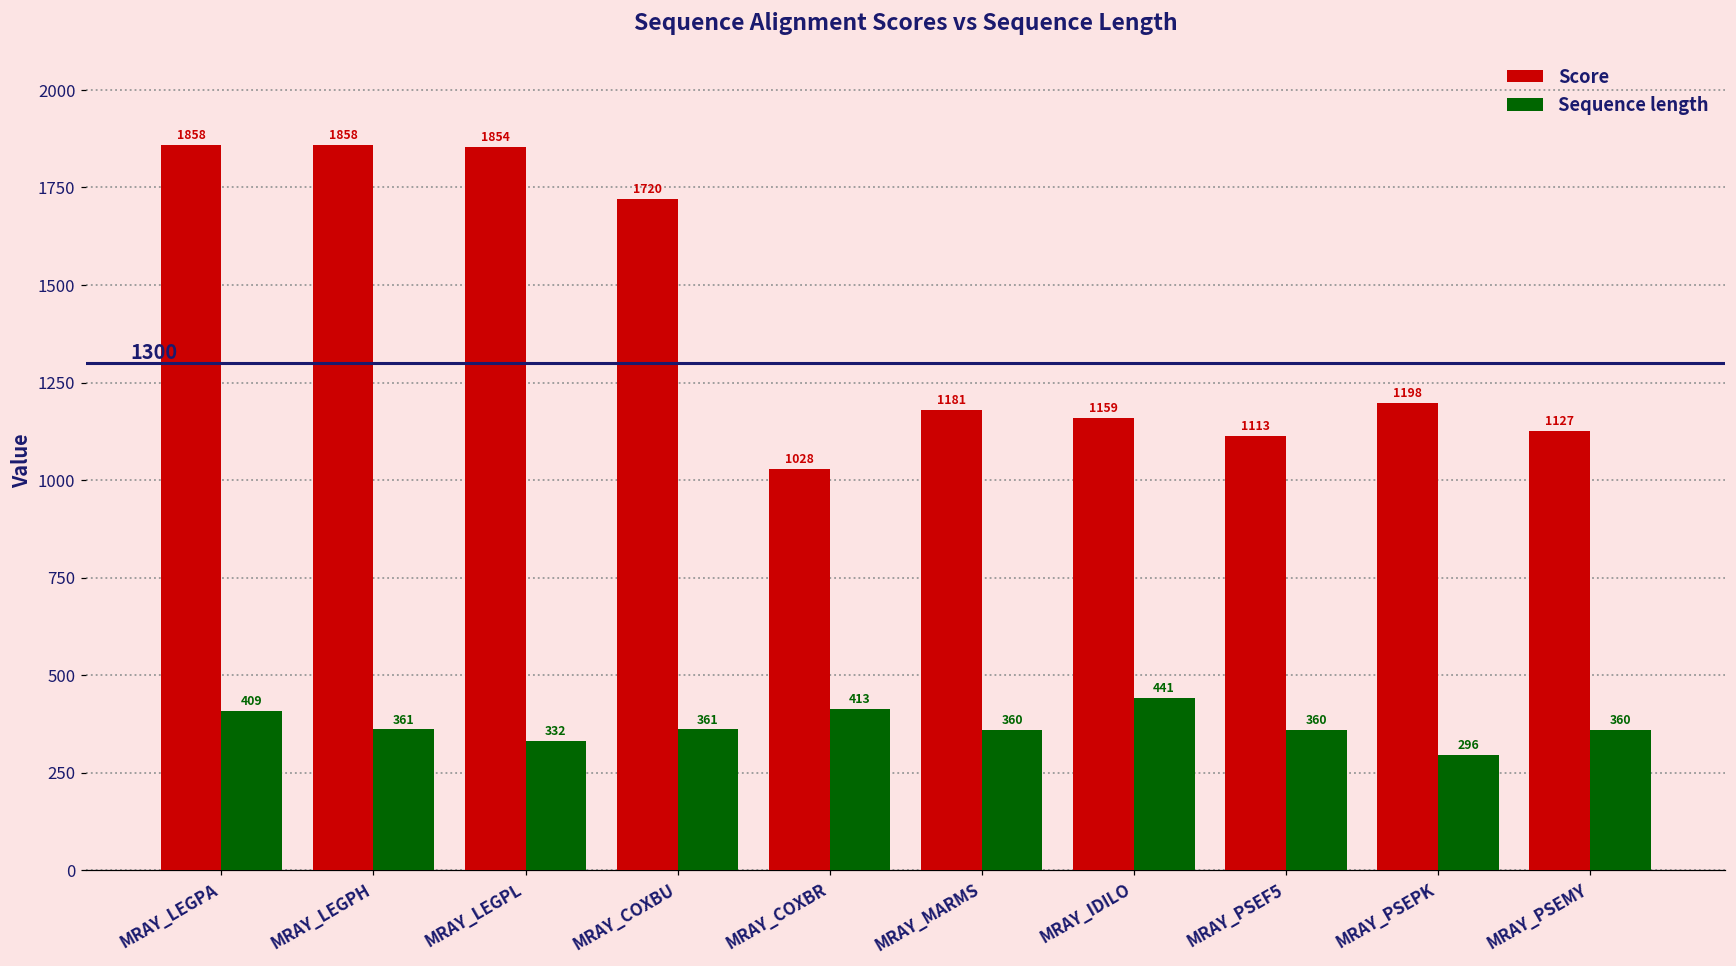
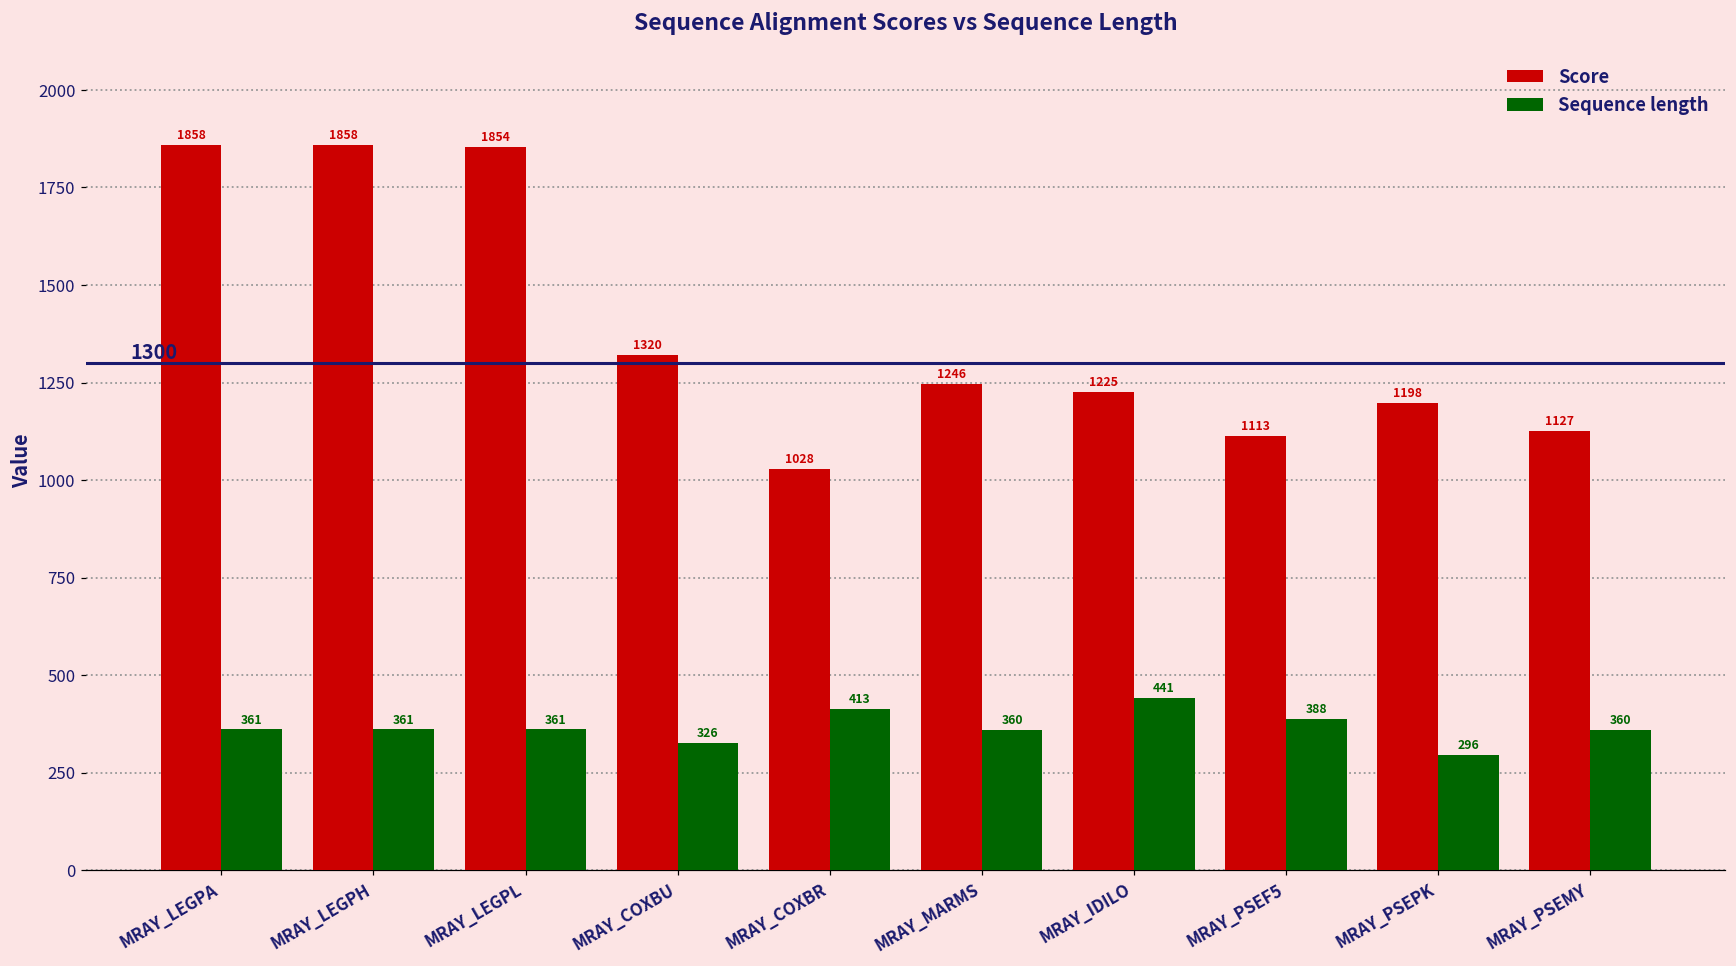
Sequence length, MRAY_LEGPA: 409 -> 361
Sequence length, MRAY_LEGPL: 332 -> 361
Score, MRAY_COXBU: 1720 -> 1320
Sequence length, MRAY_COXBU: 361 -> 326
Score, MRAY_MARMS: 1181 -> 1246
Score, MRAY_IDILO: 1159 -> 1225
Sequence length, MRAY_PSEF5: 360 -> 388
